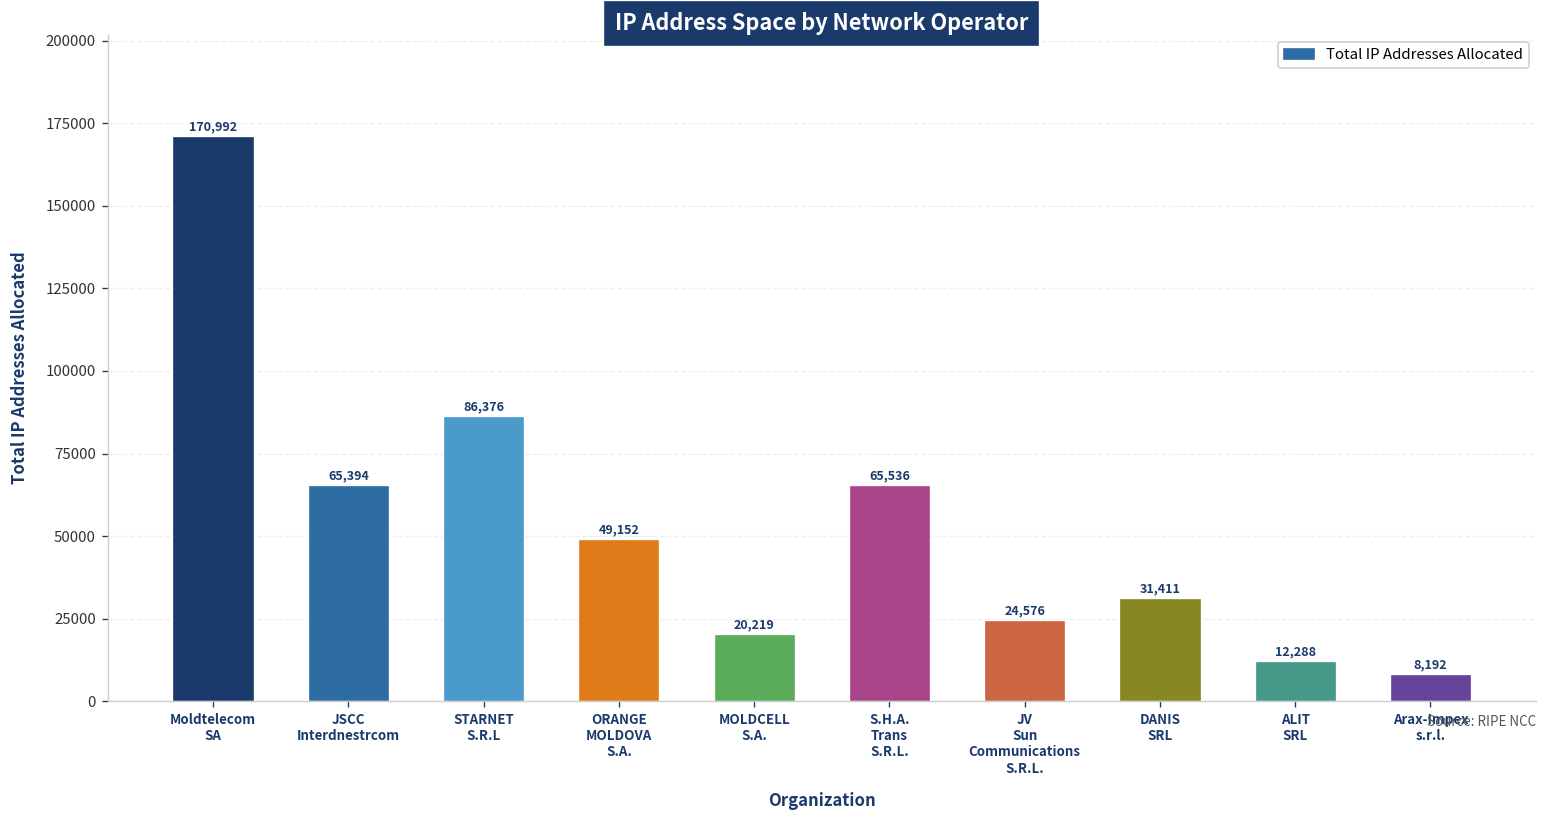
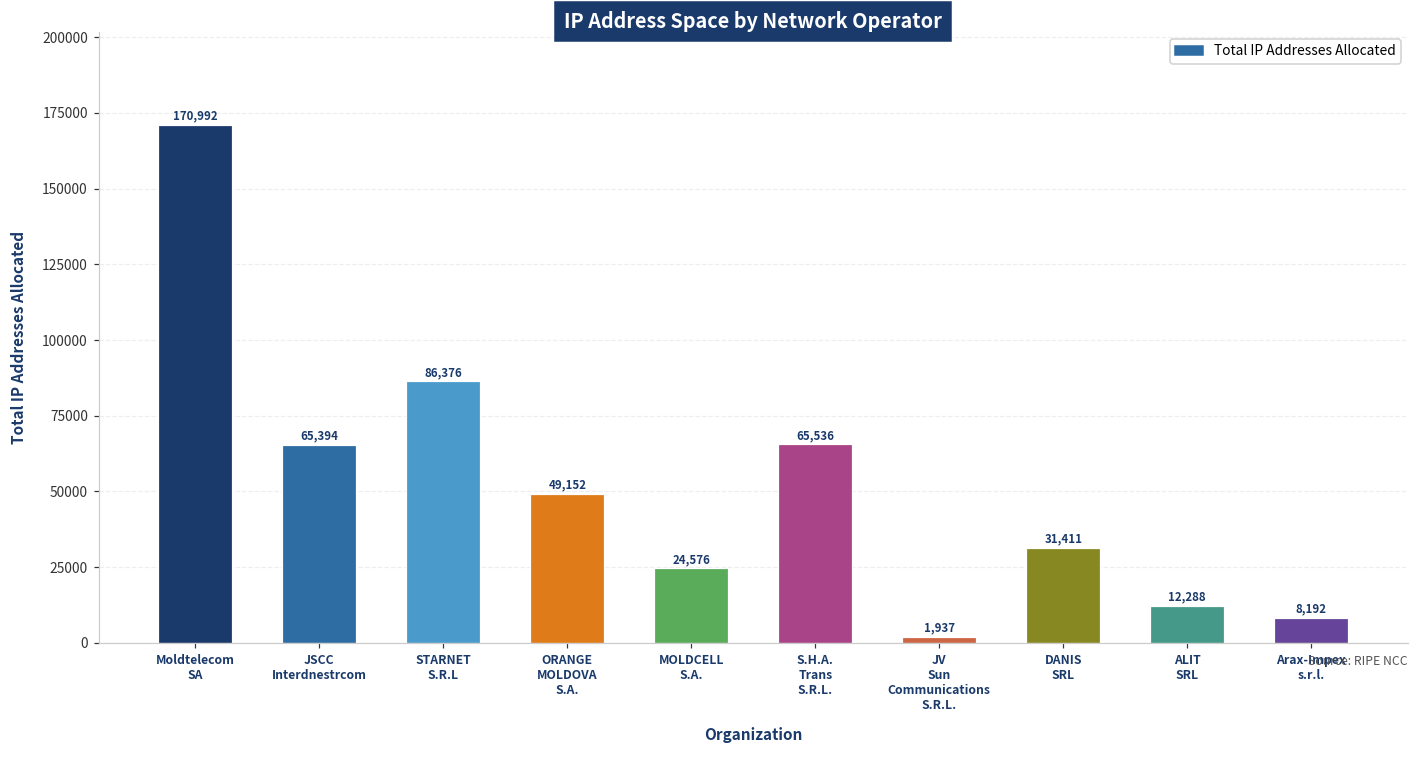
MOLDCELL S.A.: 20,219 -> 24,576
JV Sun Communications S.R.L.: 24,576 -> 1,937
